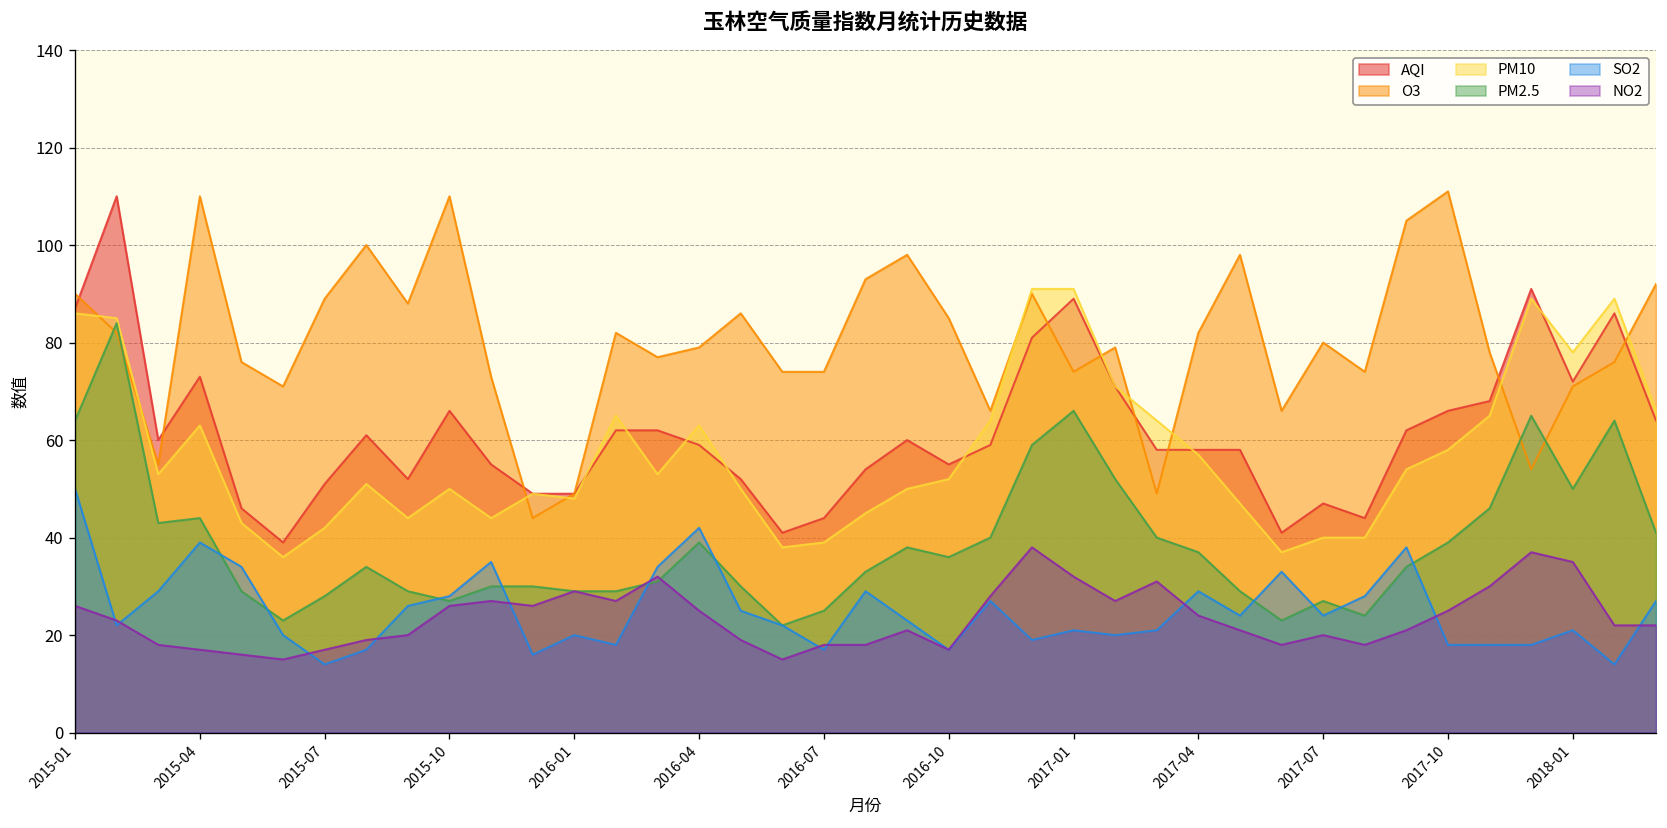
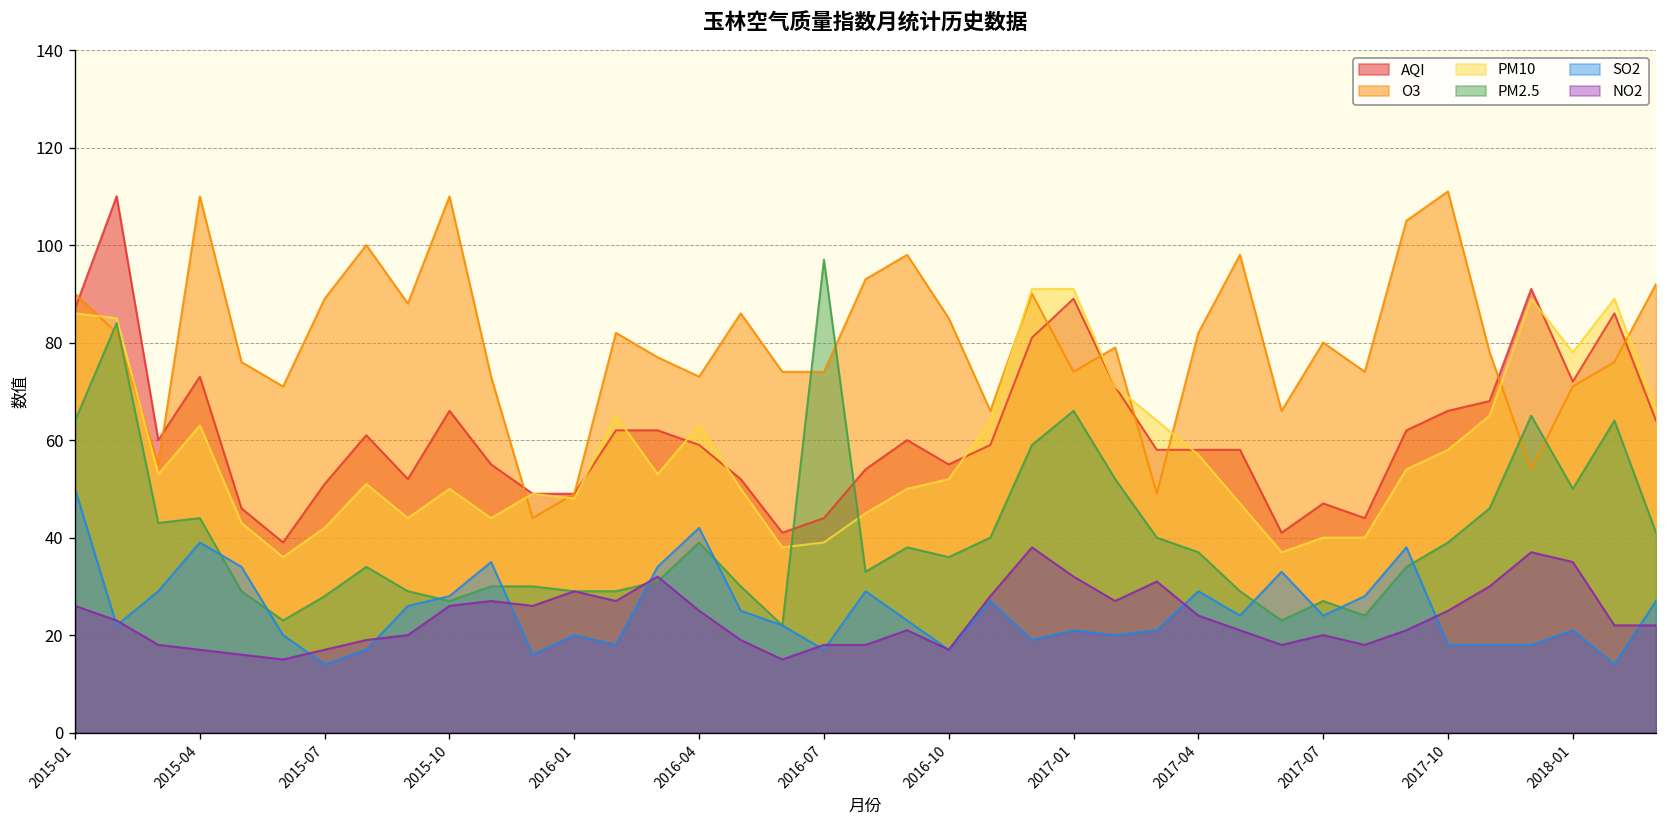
O3, 2016-04: 79 -> 73
PM2.5, 2016-07: 25 -> 97
